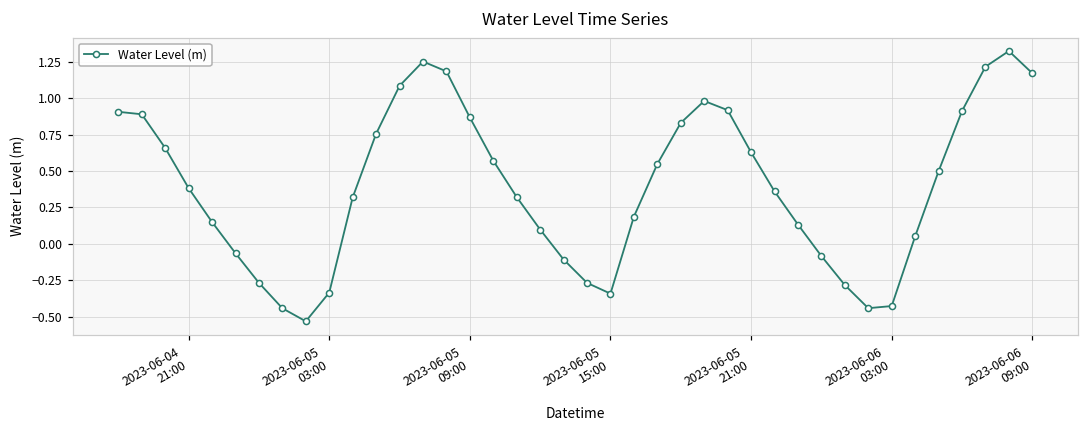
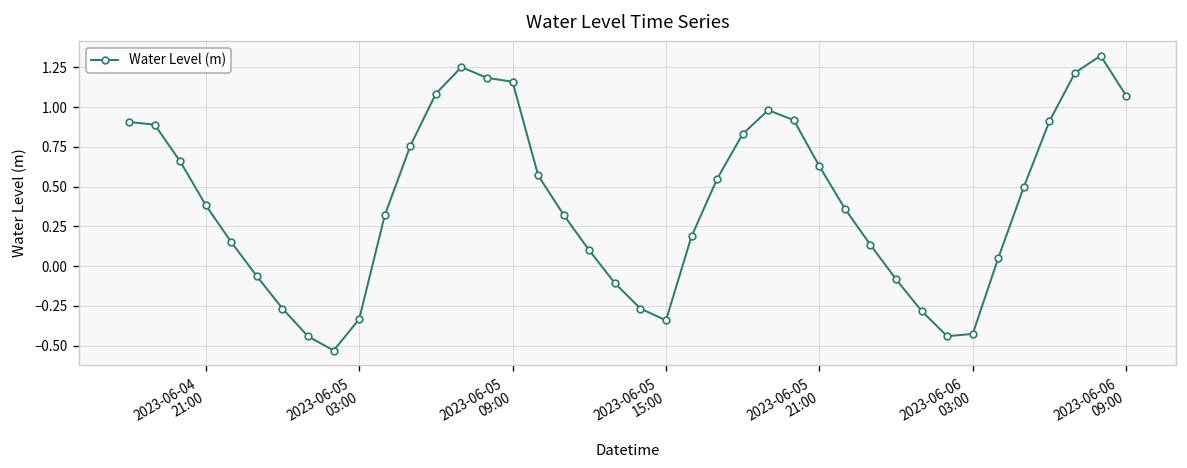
2023-06-05 09:00: 0.87 -> 1.16
2023-06-06 09:00: 1.17 -> 1.07
